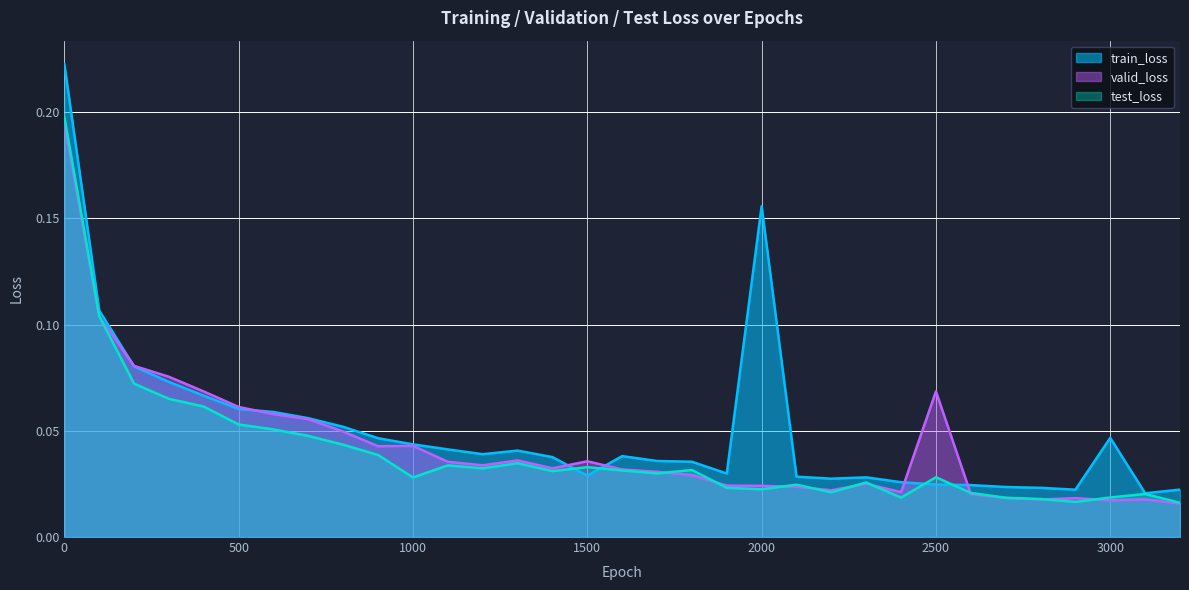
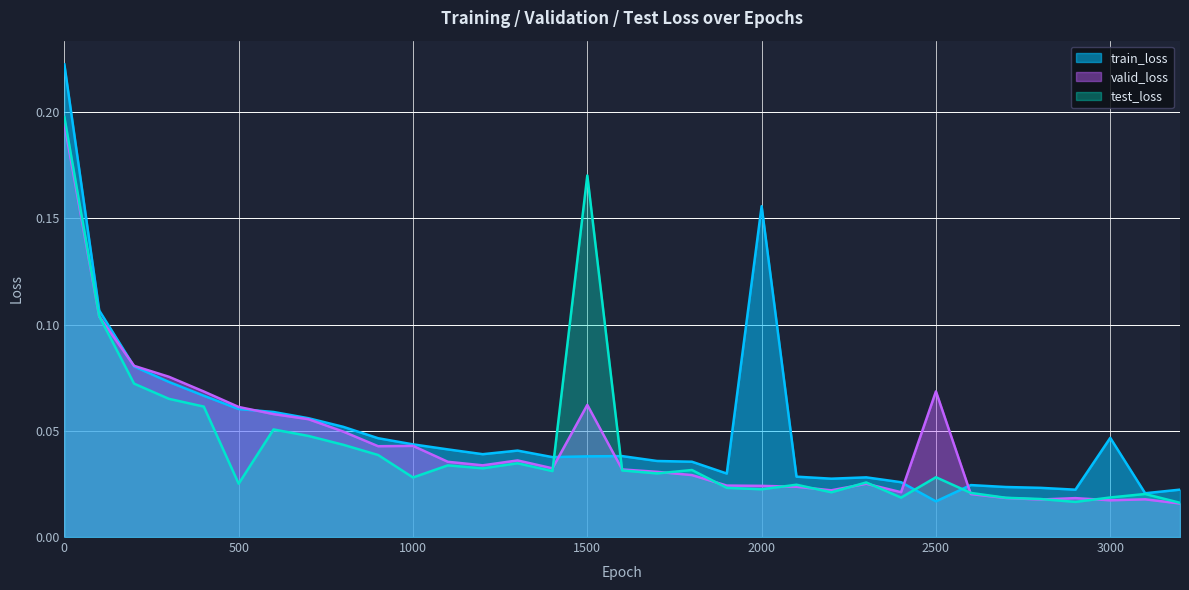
test_loss, 500: 0.053 -> 0.025
train_loss, 1500: 0.029 -> 0.038
valid_loss, 1500: 0.036 -> 0.062
test_loss, 1500: 0.033 -> 0.170
train_loss, 2500: 0.025 -> 0.017
